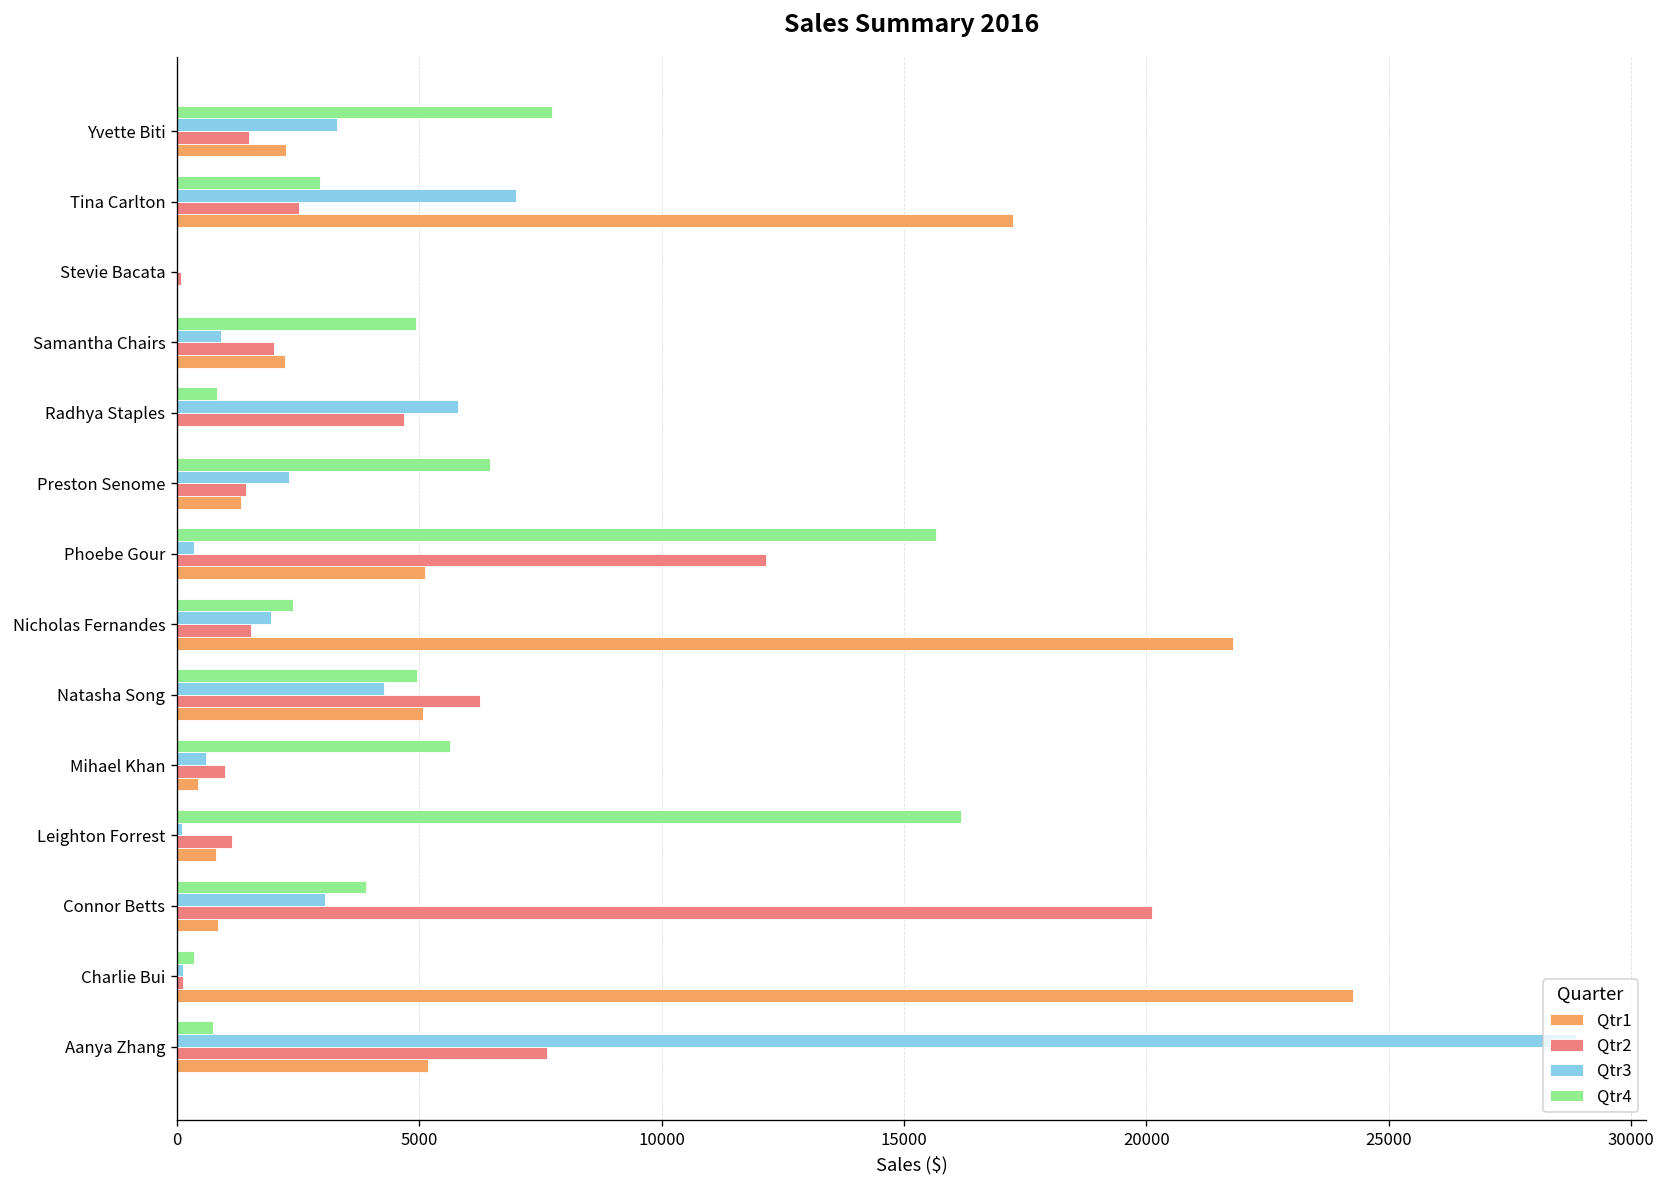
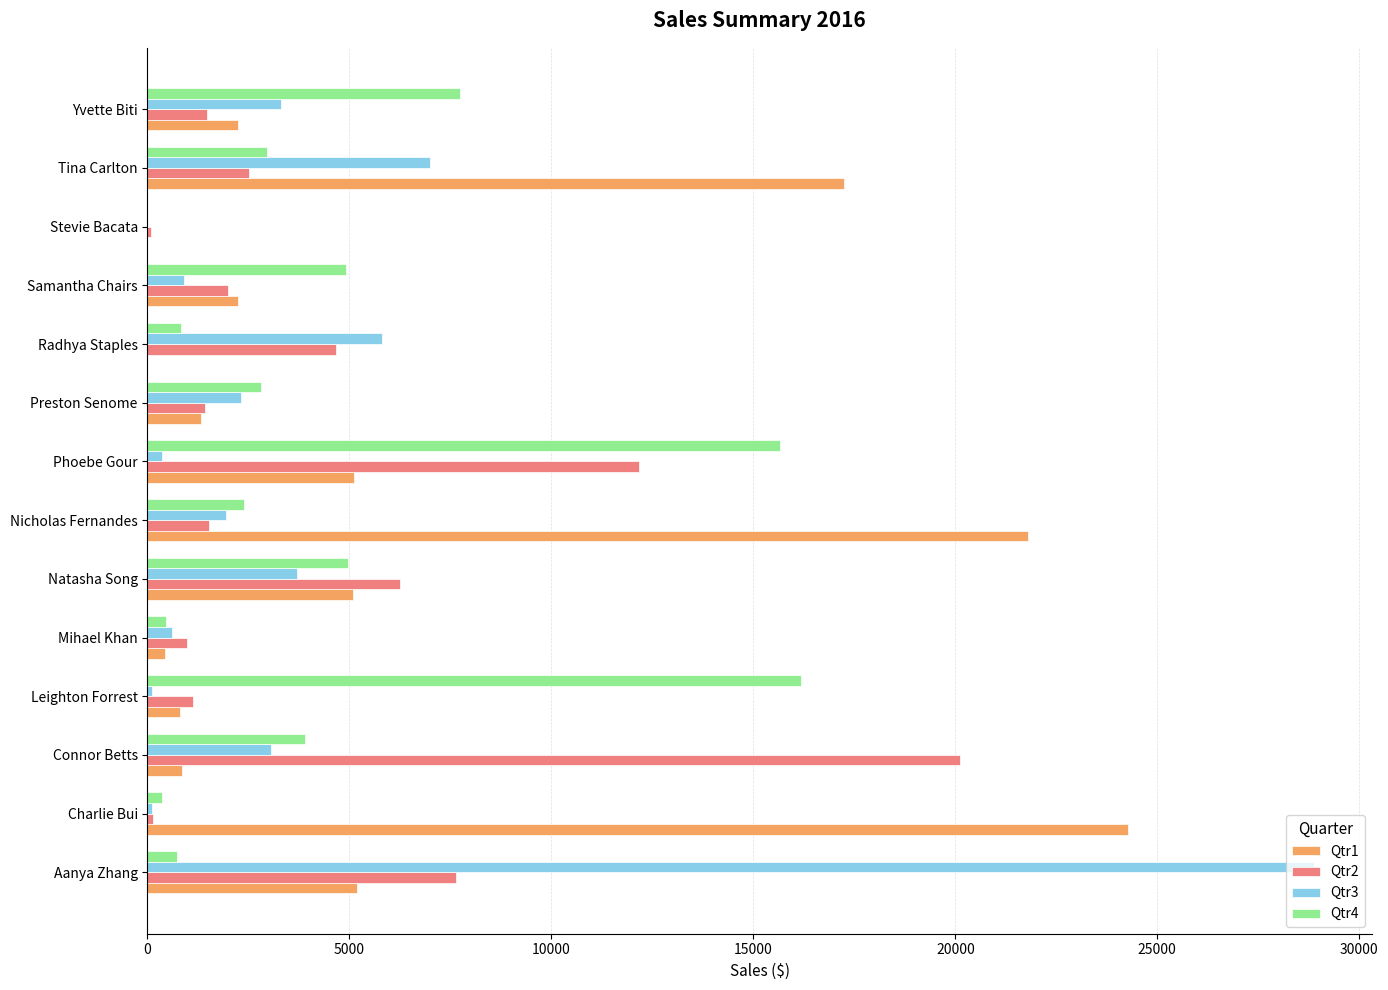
Qtr4, Preston Senome: 6500 -> 2800
Qtr3, Natasha Song: 4300 -> 3700
Qtr4, Mihael Khan: 5600 -> 500
